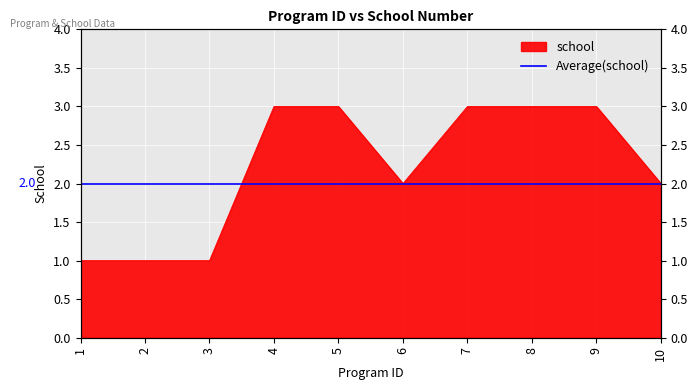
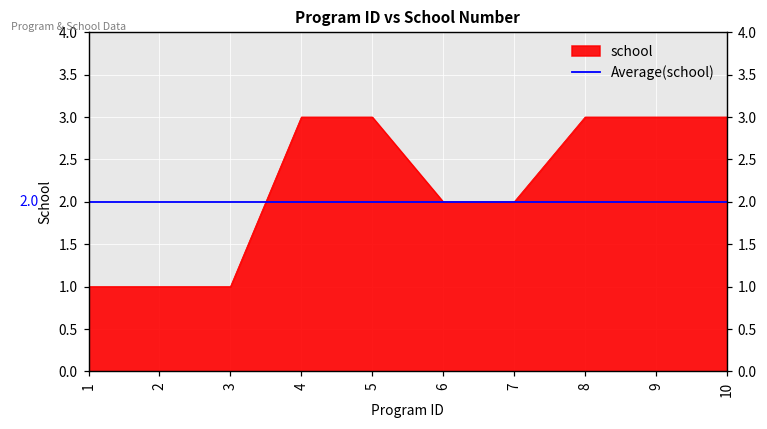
7: 3 -> 2
10: 2 -> 3
